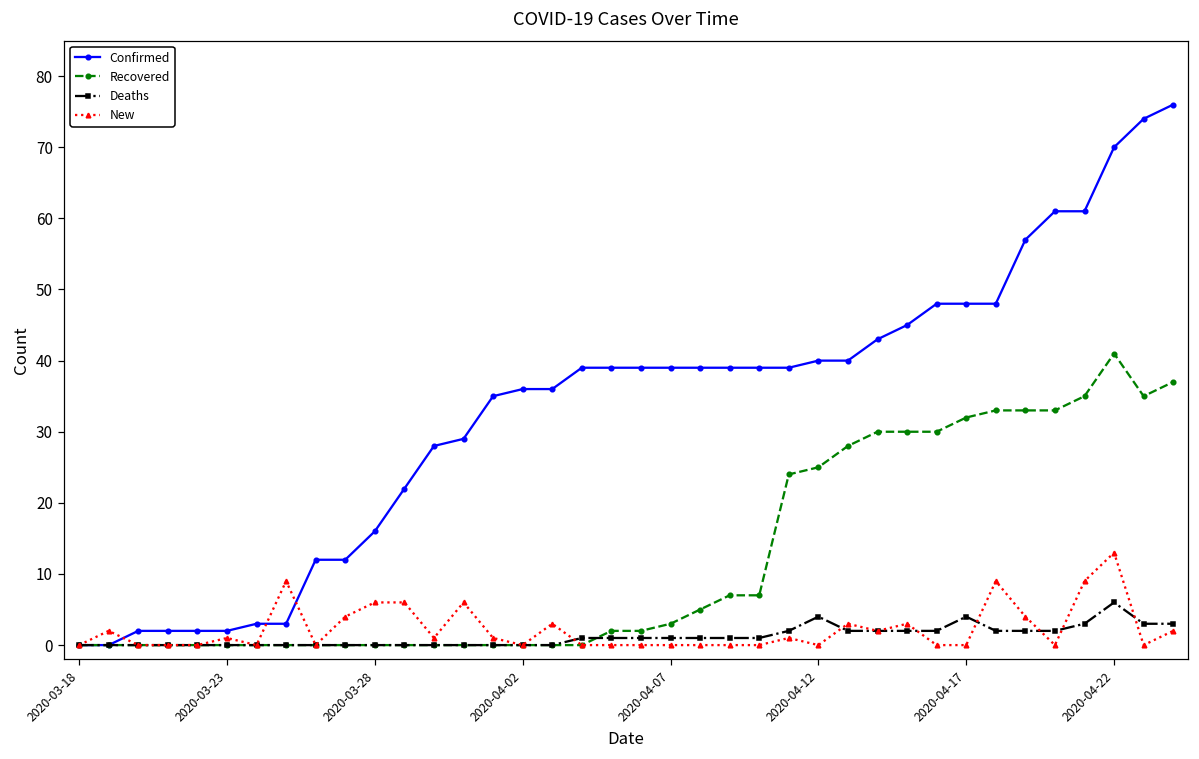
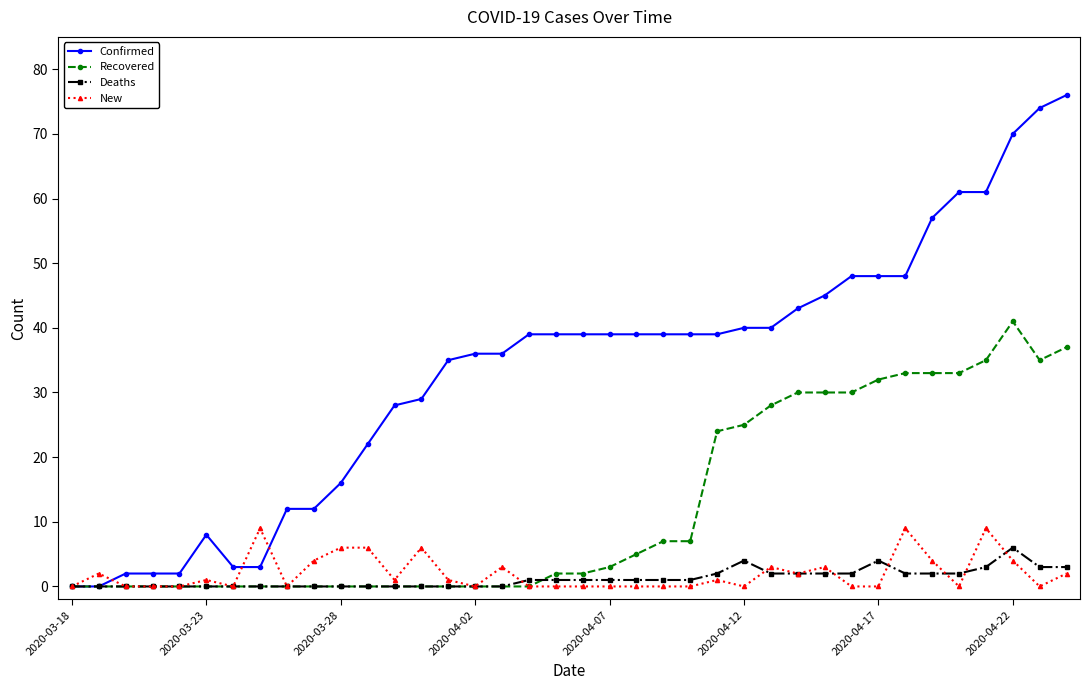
Confirmed, 2020-03-23: 2 -> 8
New, 2020-04-22: 13 -> 4
